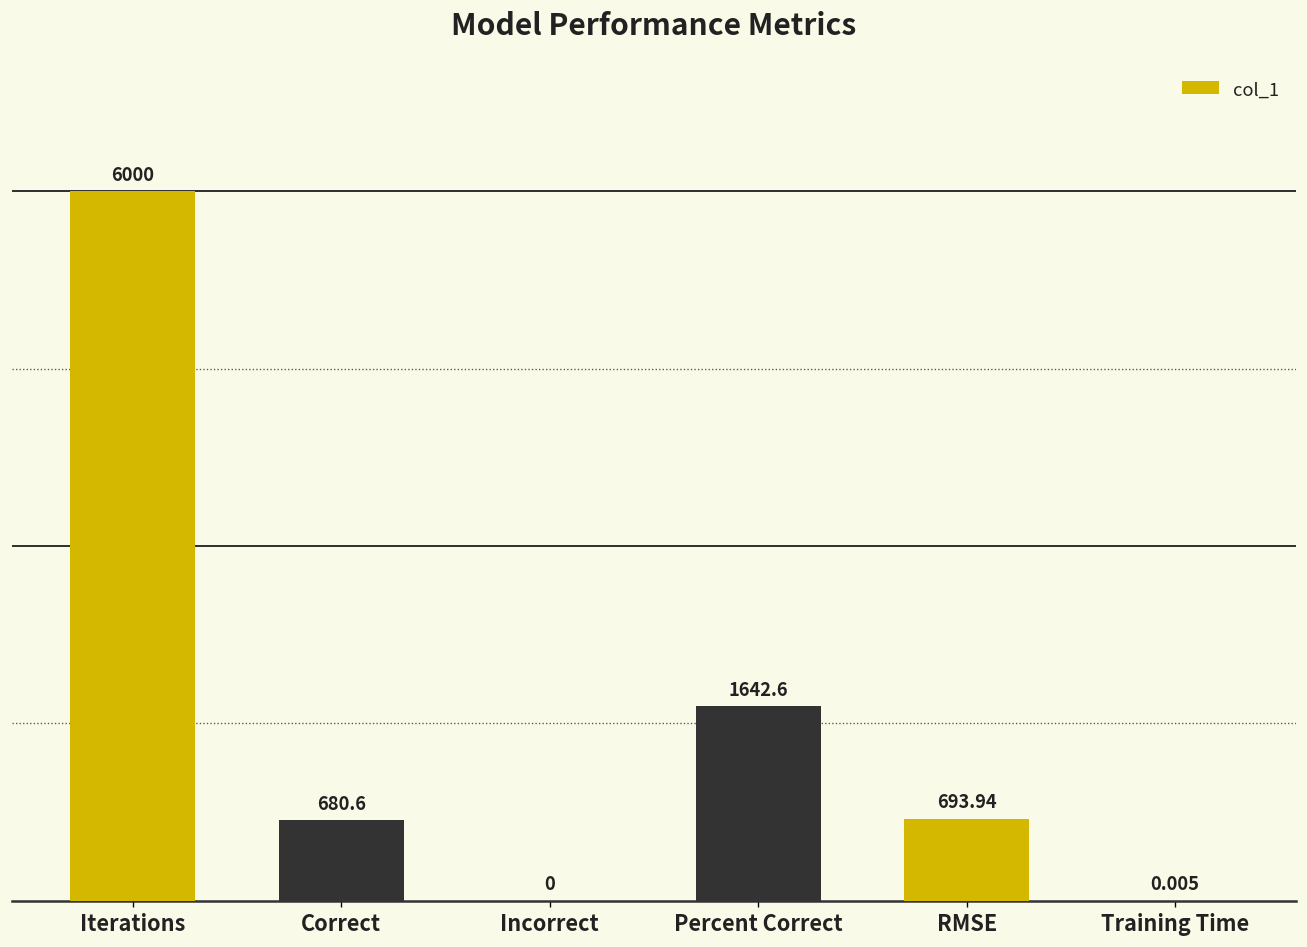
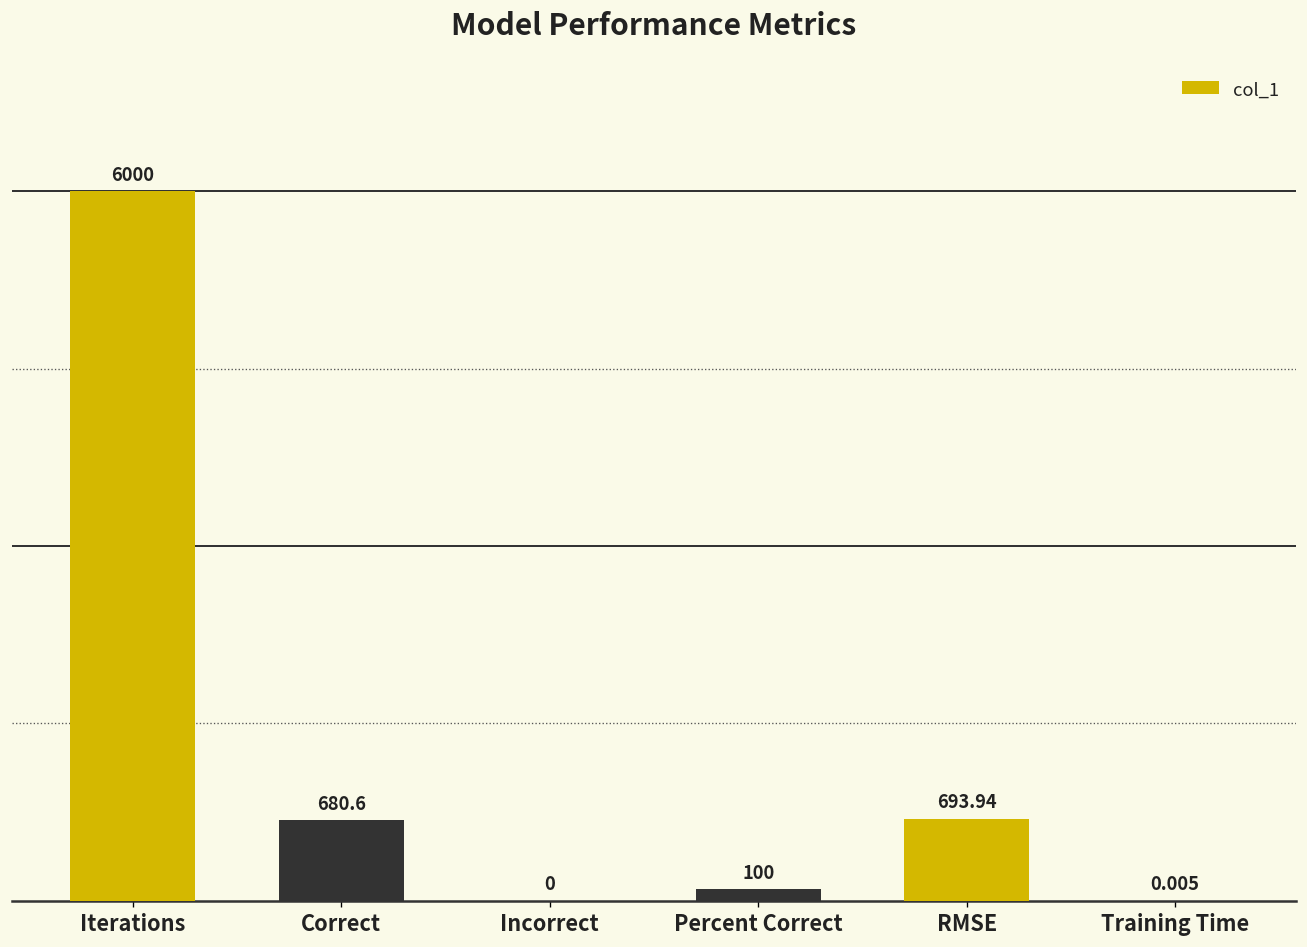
Percent Correct: 1642.6 -> 100
